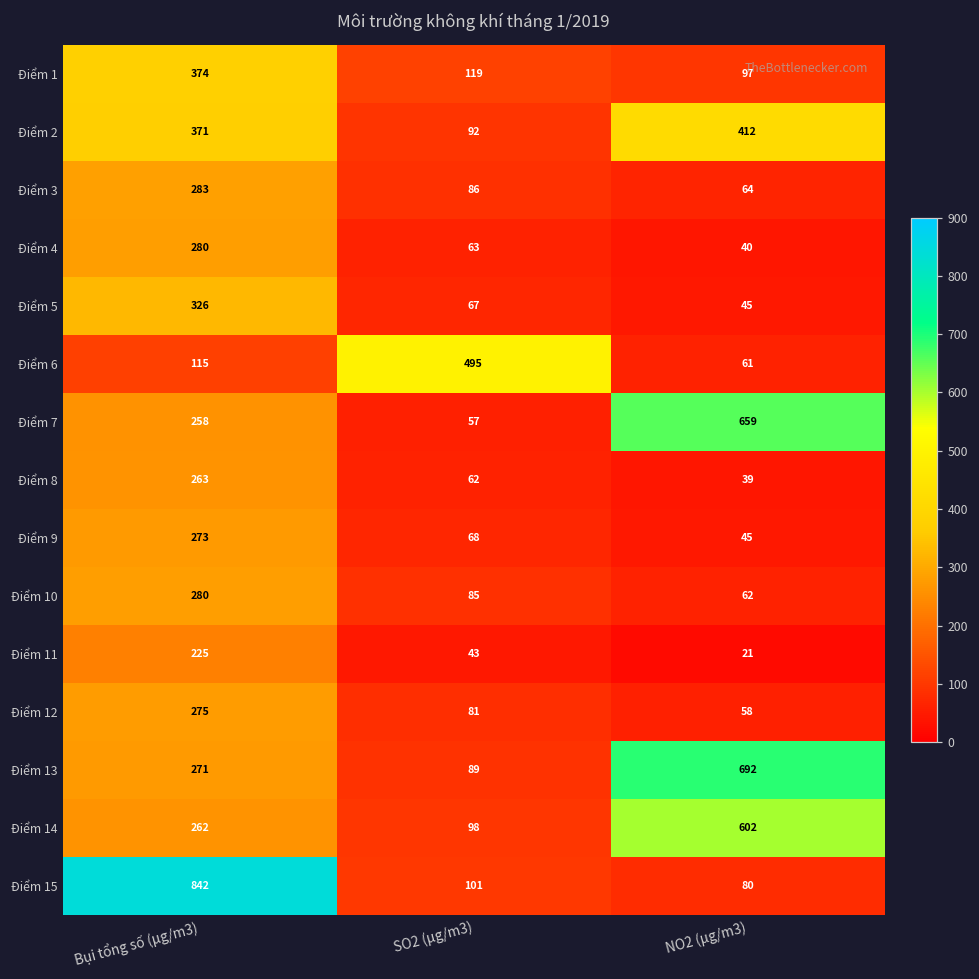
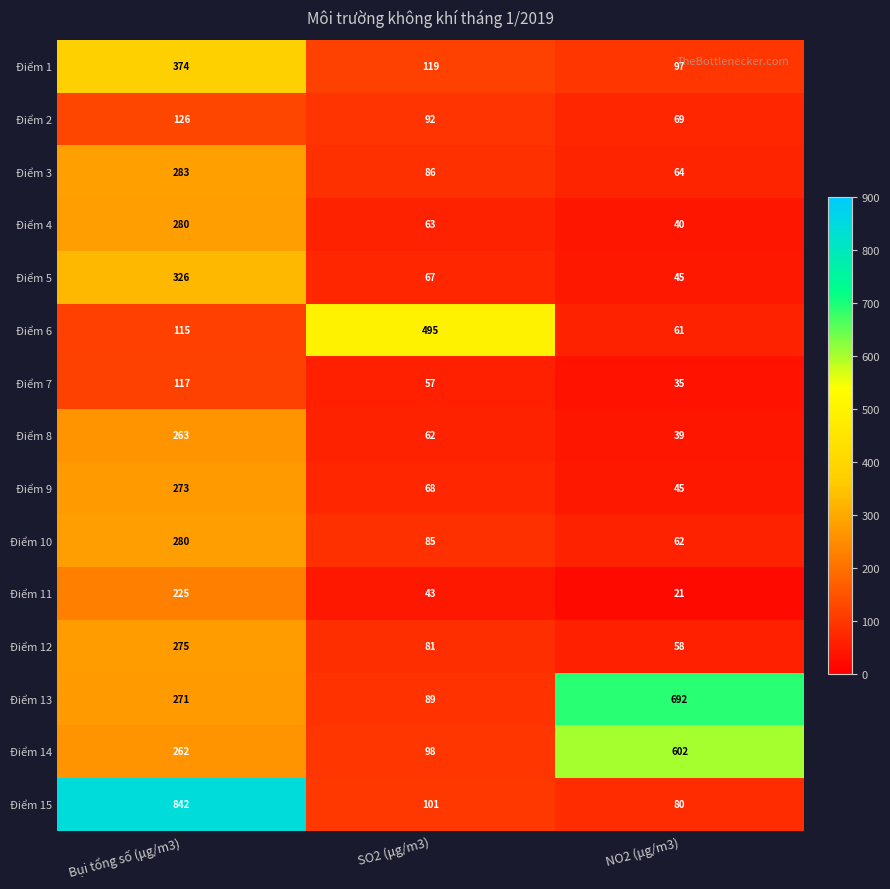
Điểm 2, Bụi tổng số (μg/m3): 371 -> 126
Điểm 2, NO2 (μg/m3): 412 -> 69
Điểm 7, Bụi tổng số (μg/m3): 258 -> 117
Điểm 7, NO2 (μg/m3): 659 -> 35
